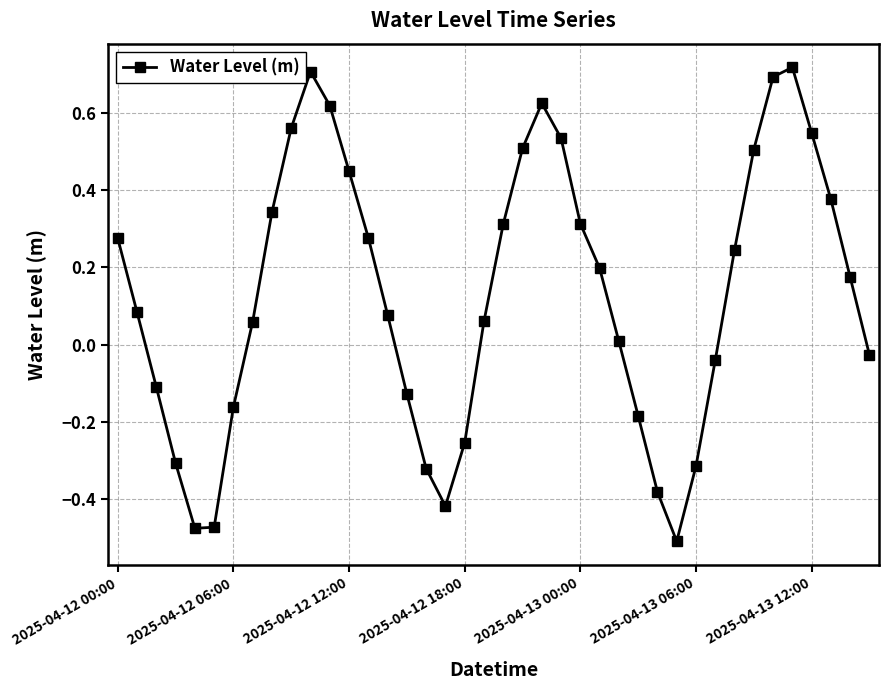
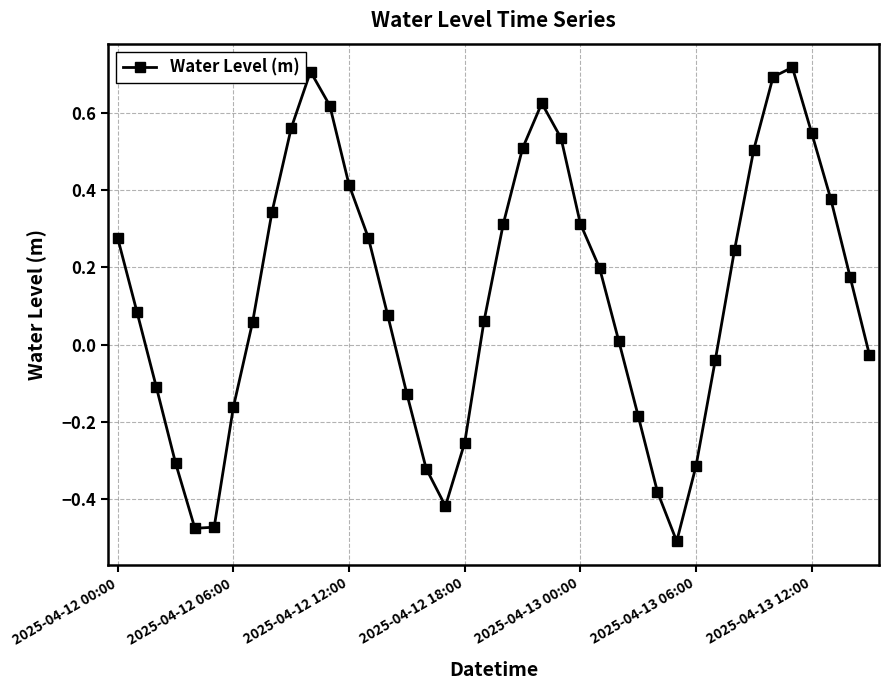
2025-04-12 12:00: 0.45 -> 0.41
